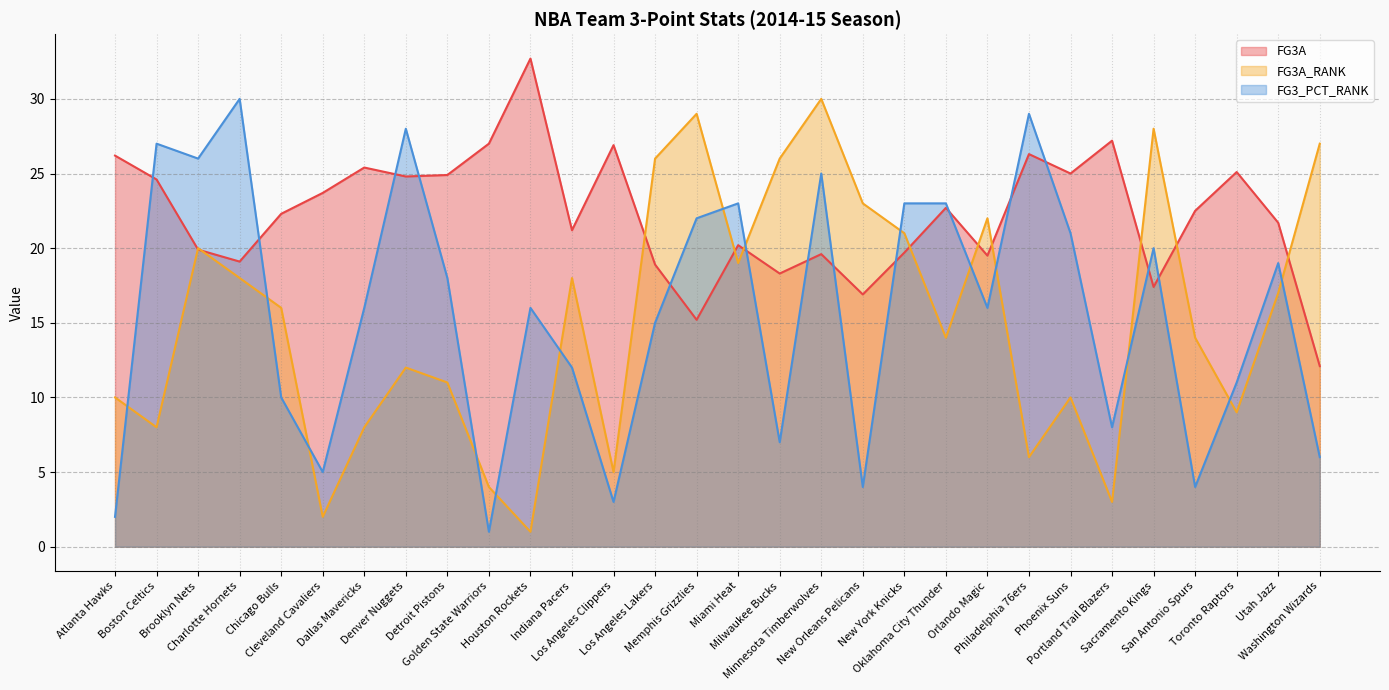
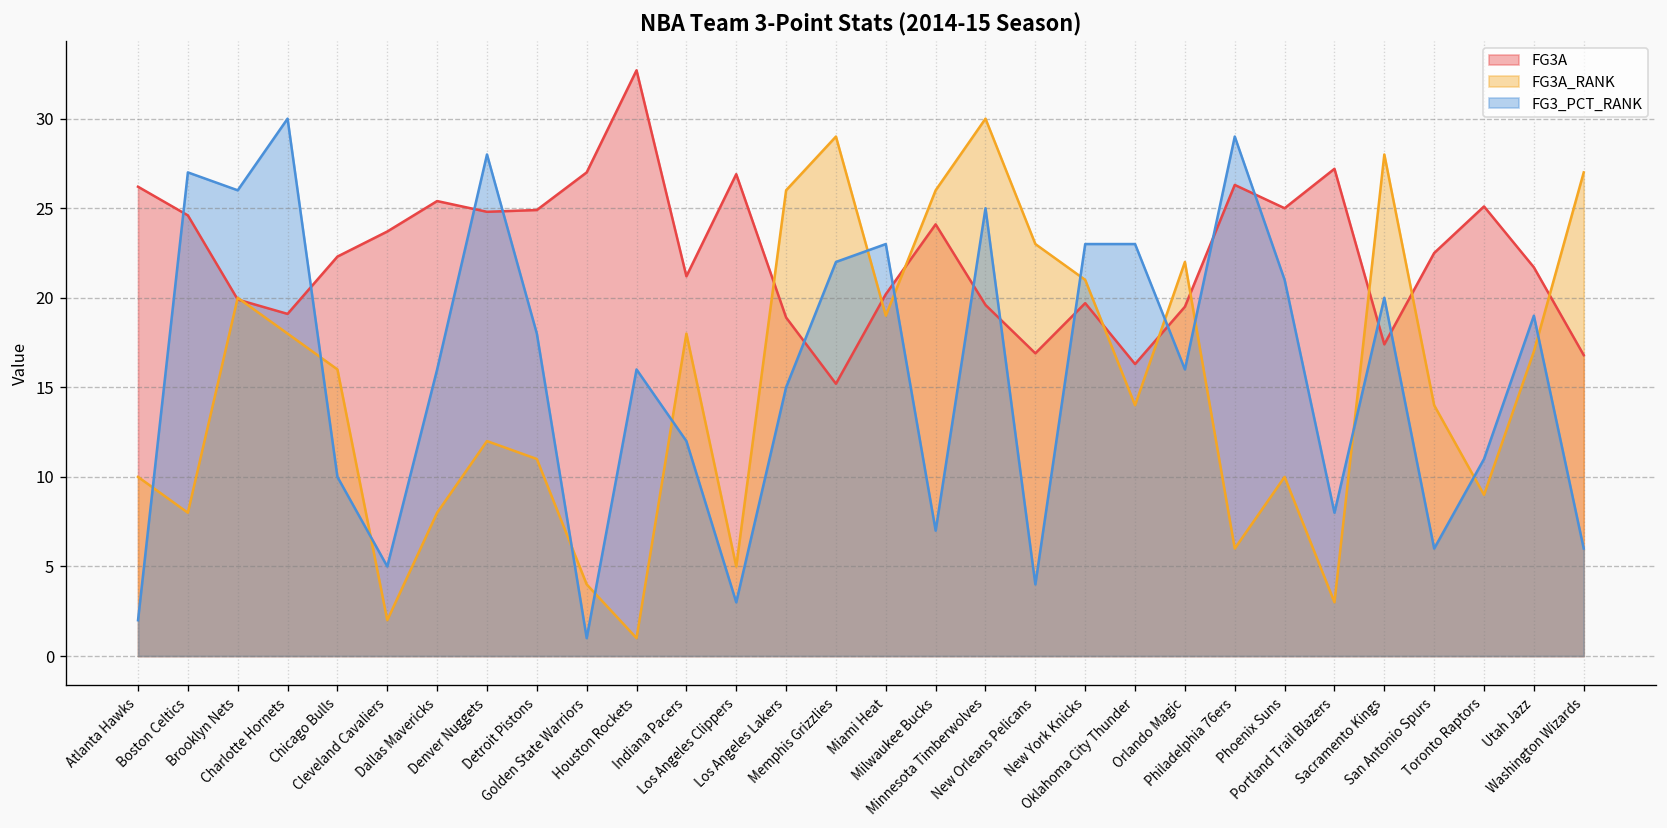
FG3A, Milwaukee Bucks: 18.3 -> 24.1
FG3A, Oklahoma City Thunder: 22.7 -> 16.3
FG3_PCT_RANK, San Antonio Spurs: 4 -> 6
FG3A, Washington Wizards: 12.1 -> 16.8
